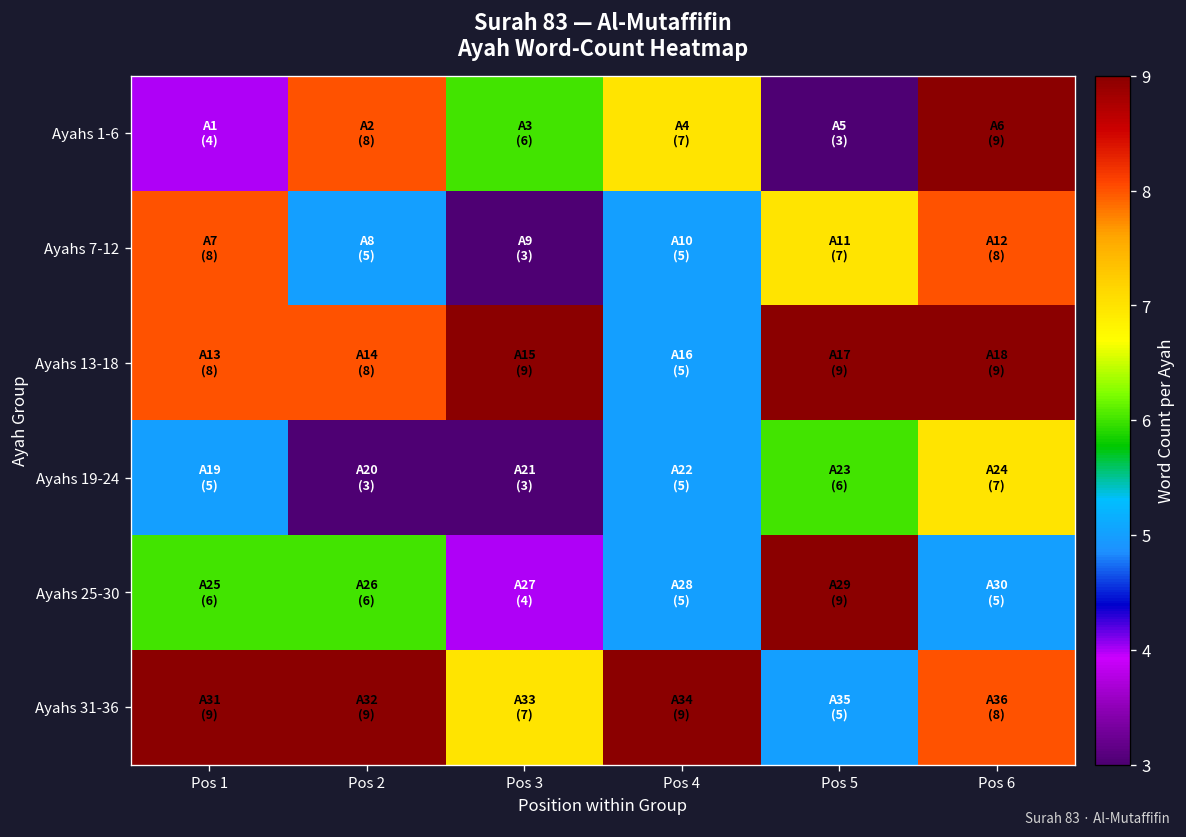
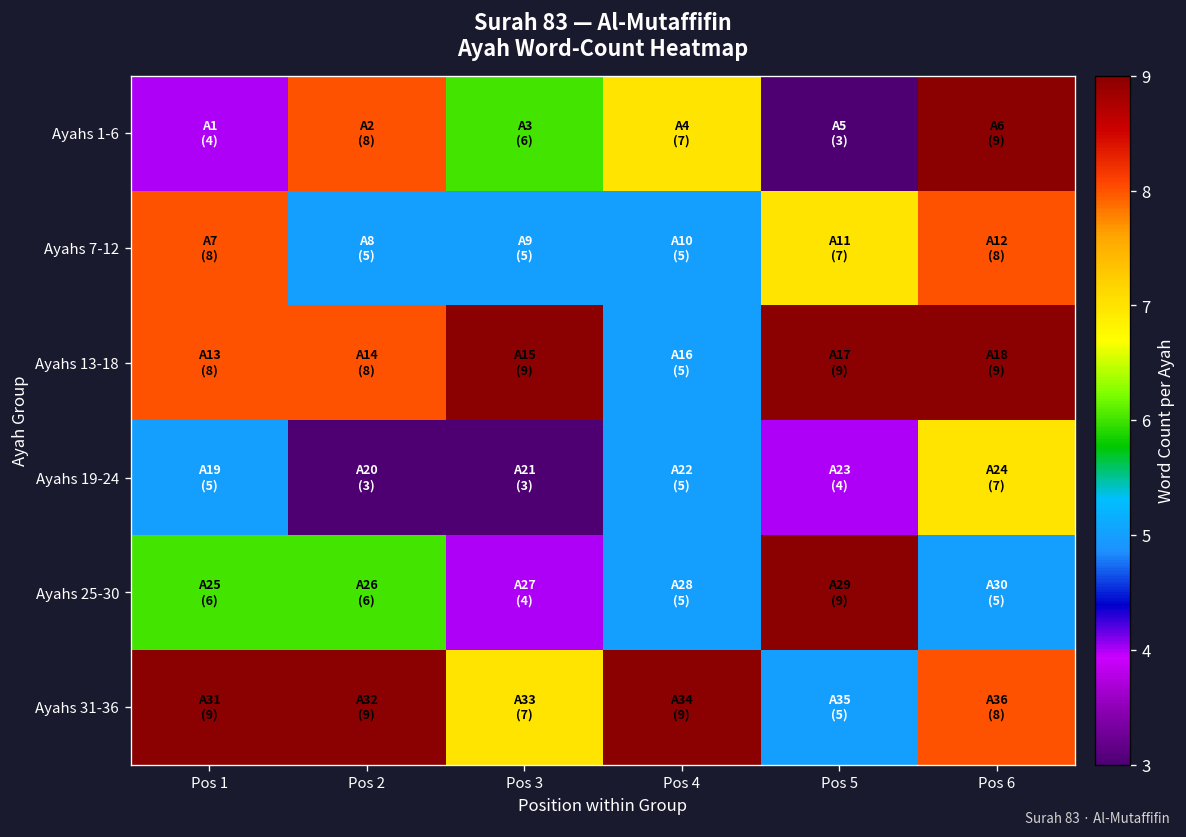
Ayahs 7-12, Pos 3: (3) -> (5)
Ayahs 19-24, Pos 5: (6) -> (4)
